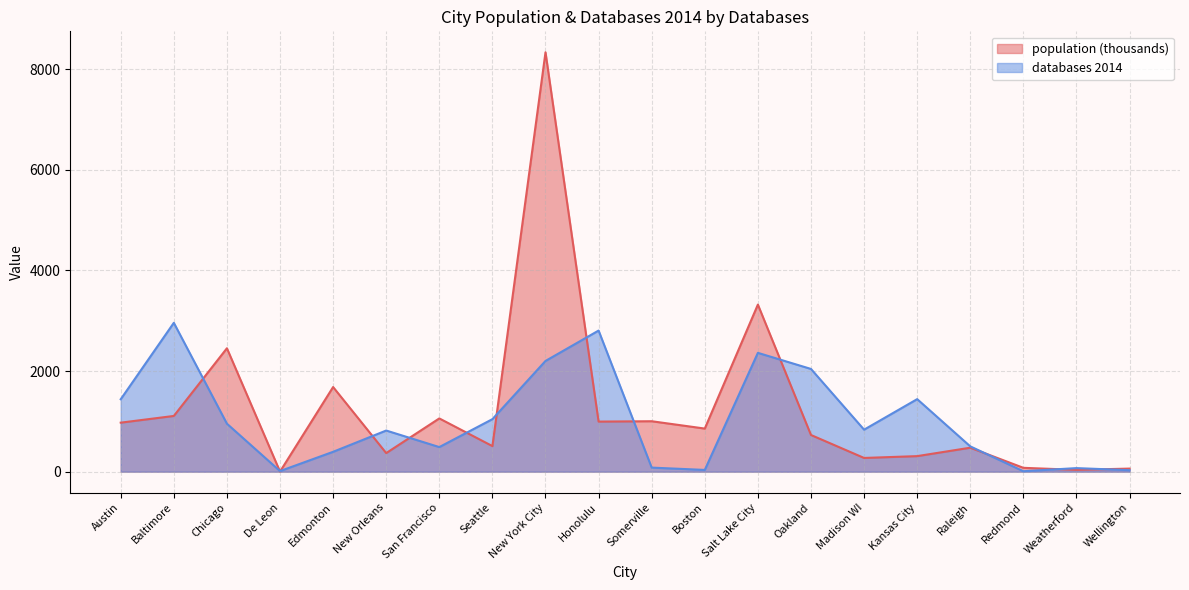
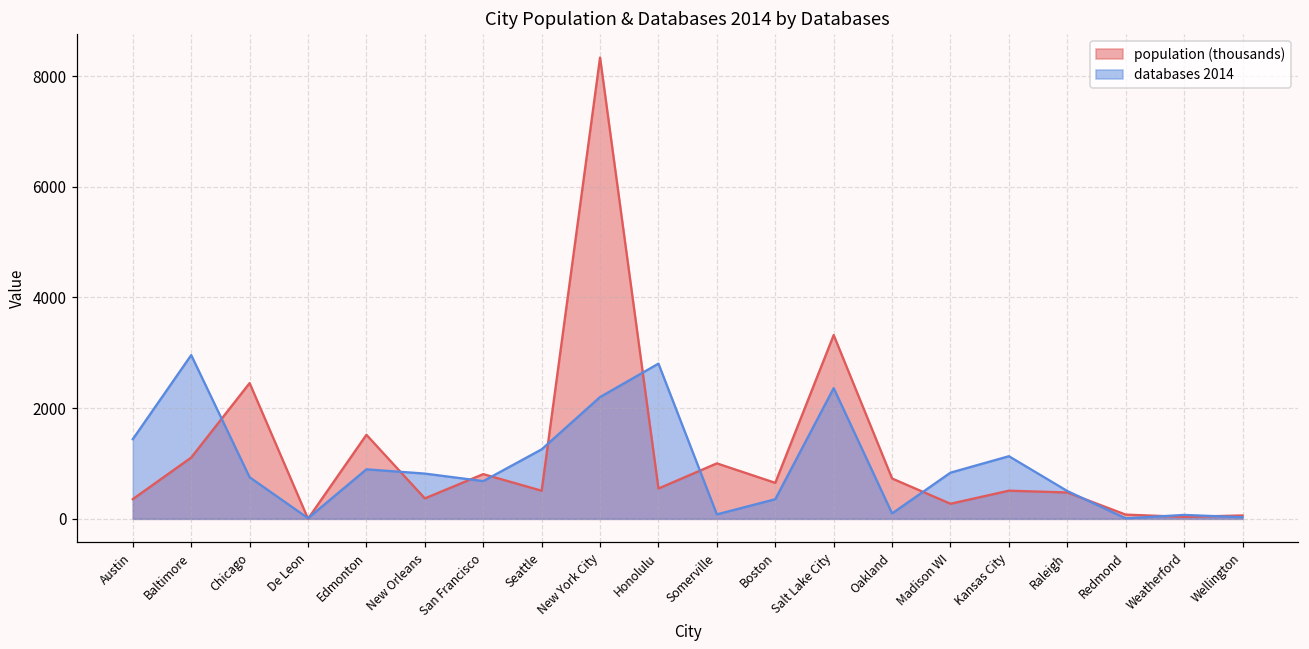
population (thousands), Austin: 1000 -> 400
databases 2014, Chicago: 1000 -> 800
population (thousands), Edmonton: 1700 -> 1500
databases 2014, Edmonton: 400 -> 900
population (thousands), San Francisco: 1100 -> 800
databases 2014, San Francisco: 500 -> 700
databases 2014, Seattle: 1000 -> 1300
population (thousands), Honolulu: 1000 -> 500
population (thousands), Boston: 900 -> 700
databases 2014, Boston: 0 -> 400
databases 2014, Oakland: 2000 -> 100
population (thousands), Kansas City: 300 -> 500
databases 2014, Kansas City: 1400 -> 1100
